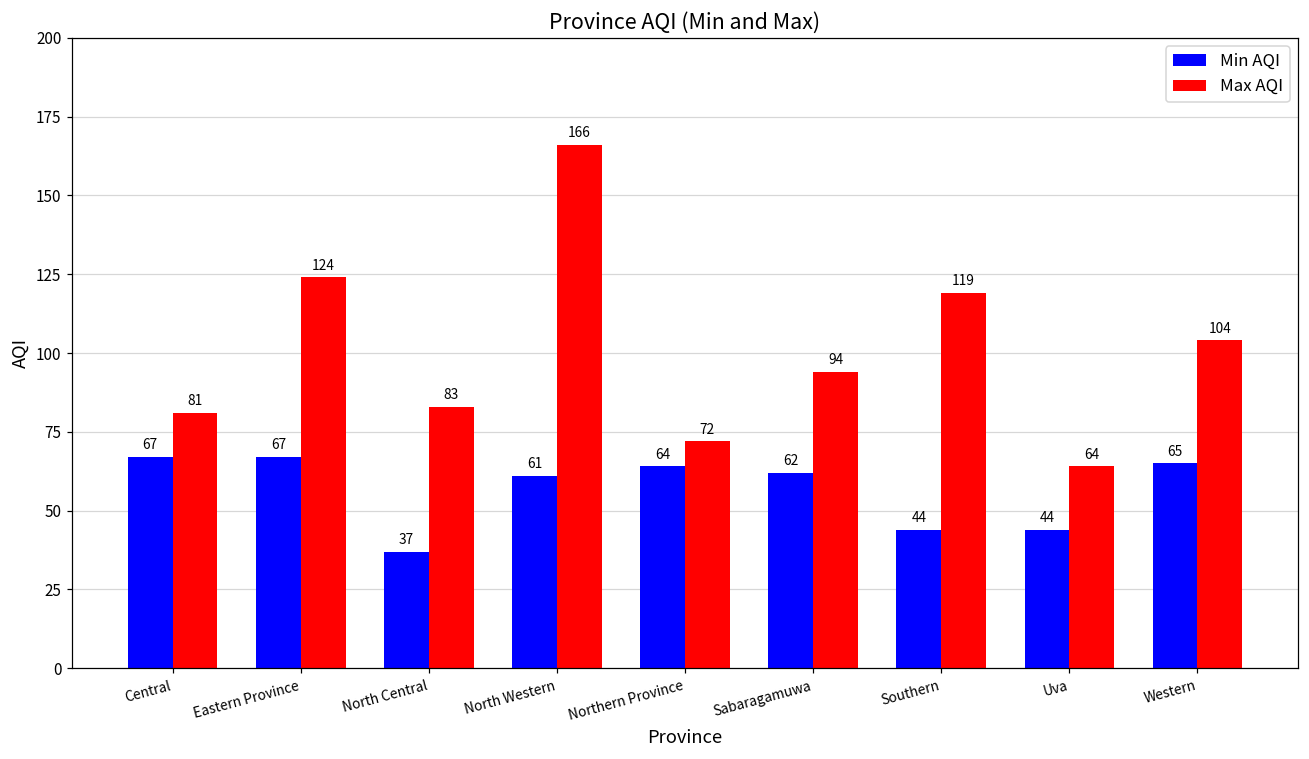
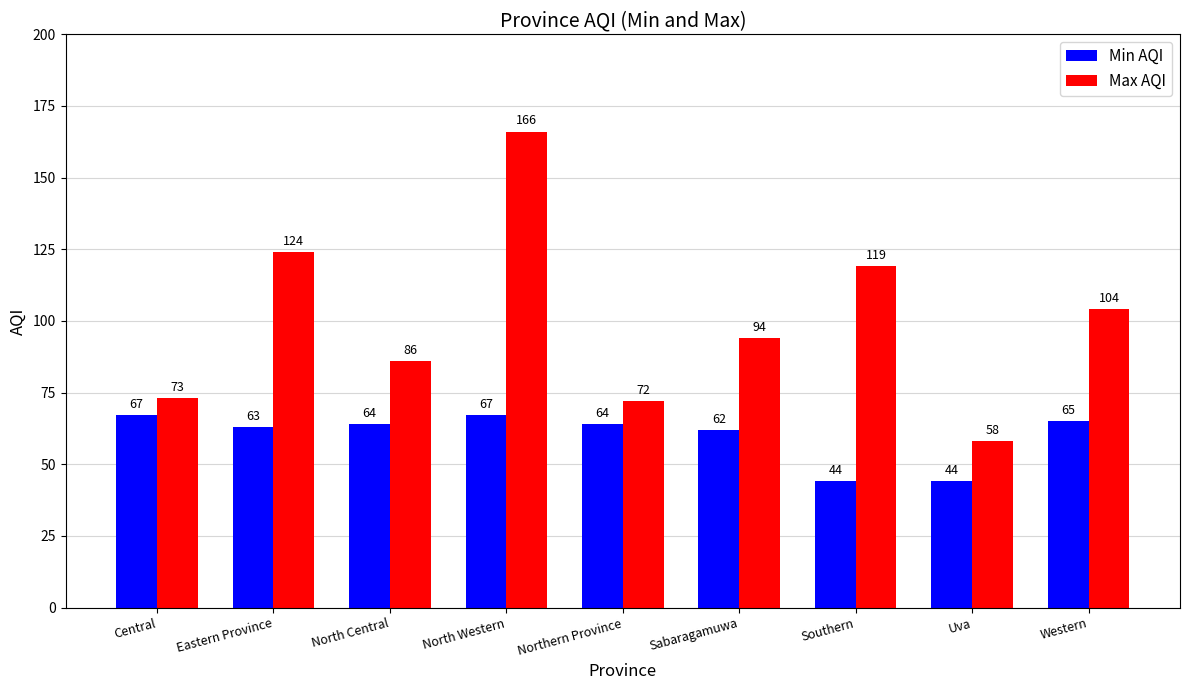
Max AQI, Central: 81 -> 73
Min AQI, Eastern Province: 67 -> 63
Min AQI, North Central: 37 -> 64
Max AQI, North Central: 83 -> 86
Min AQI, North Western: 61 -> 67
Max AQI, Uva: 64 -> 58
